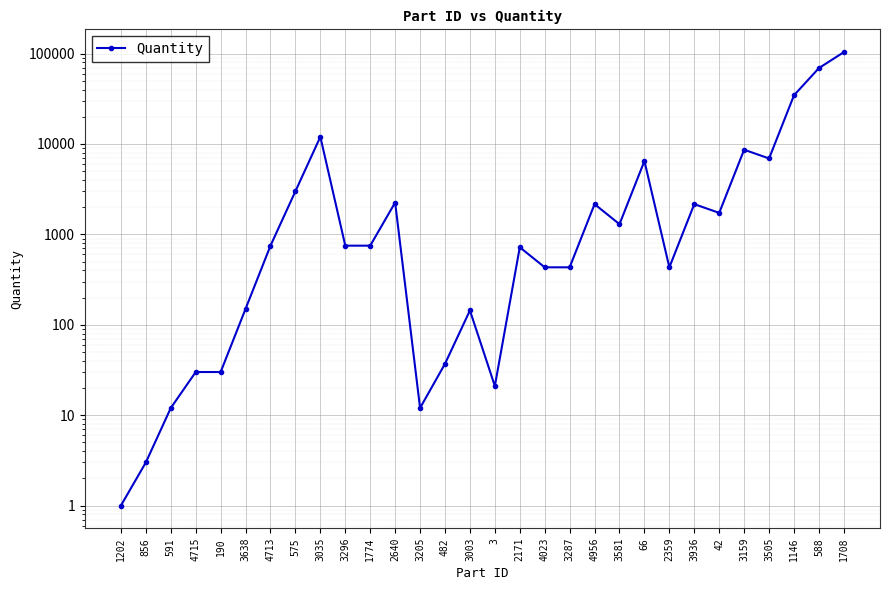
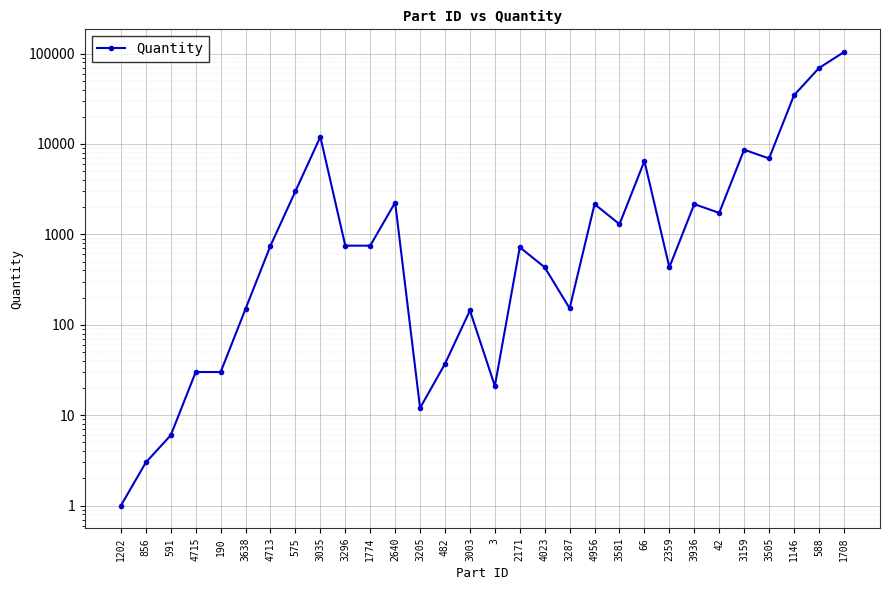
591: 12 -> 6
3287: 400 -> 150
